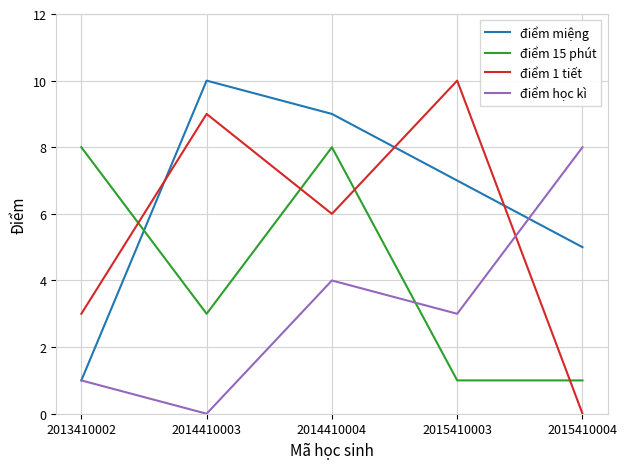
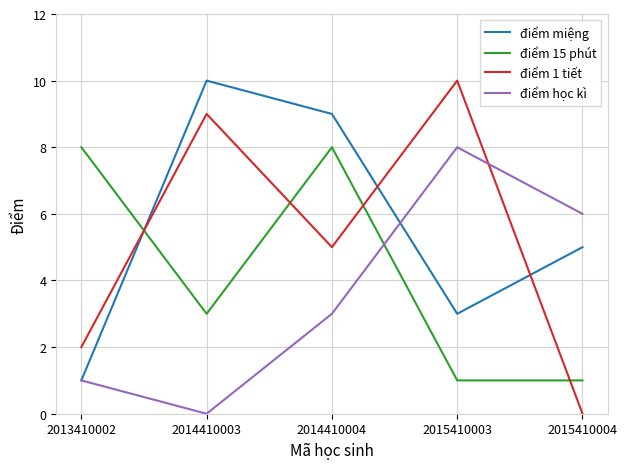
điểm 1 tiết, 2013410002: 3 -> 2
điểm 1 tiết, 2014410004: 6 -> 5
điểm học kì, 2014410004: 4 -> 3
điểm miệng, 2015410003: 7 -> 3
điểm học kì, 2015410003: 3 -> 8
điểm học kì, 2015410004: 8 -> 6
